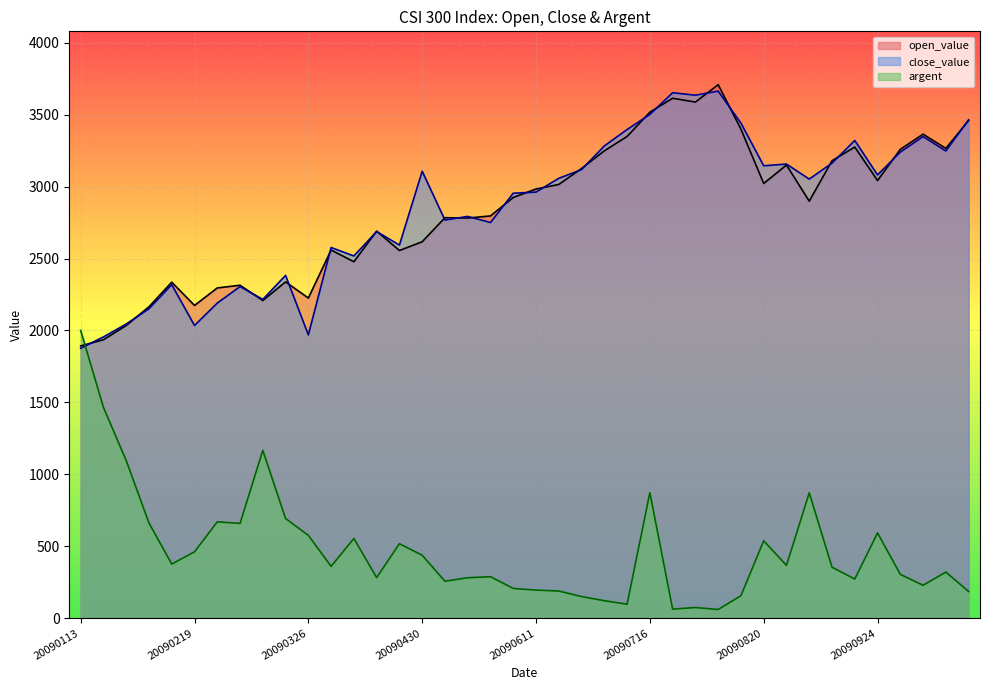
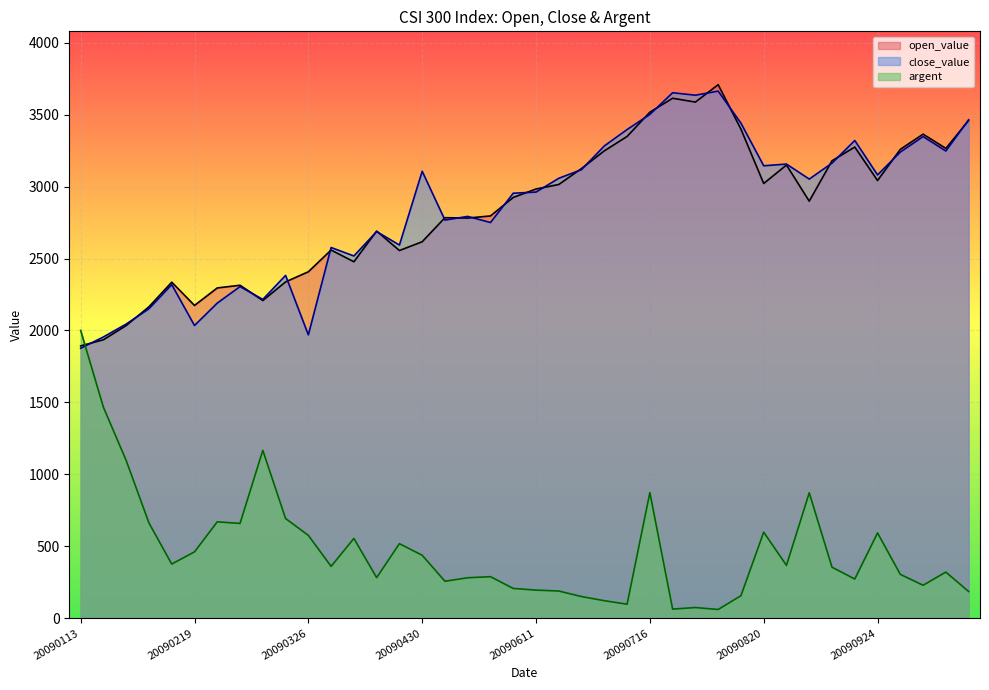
open_value, 20090326: 2230 -> 2410
argent, 20090820: 540 -> 600
